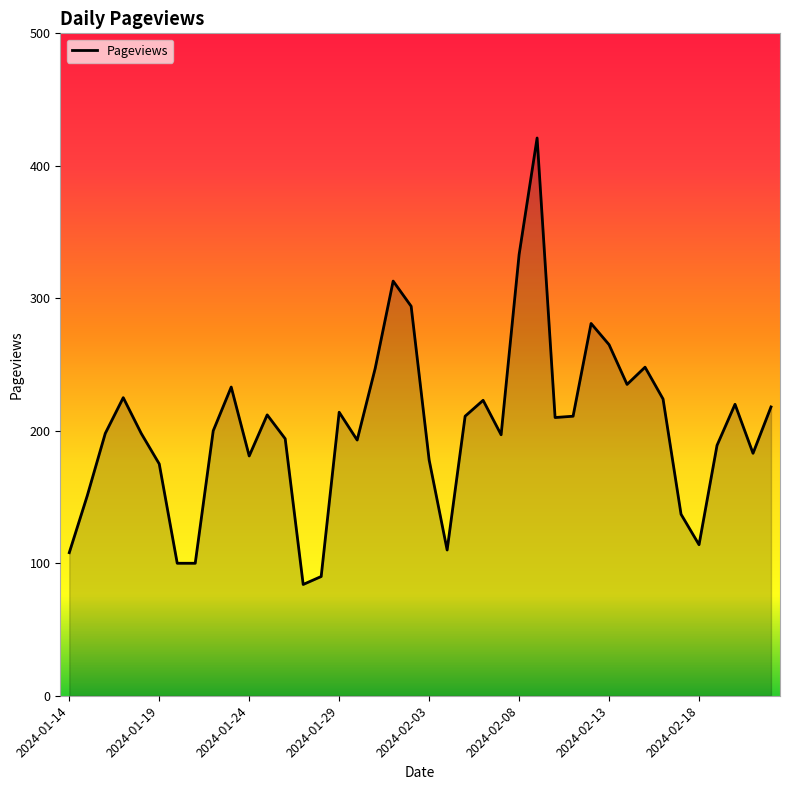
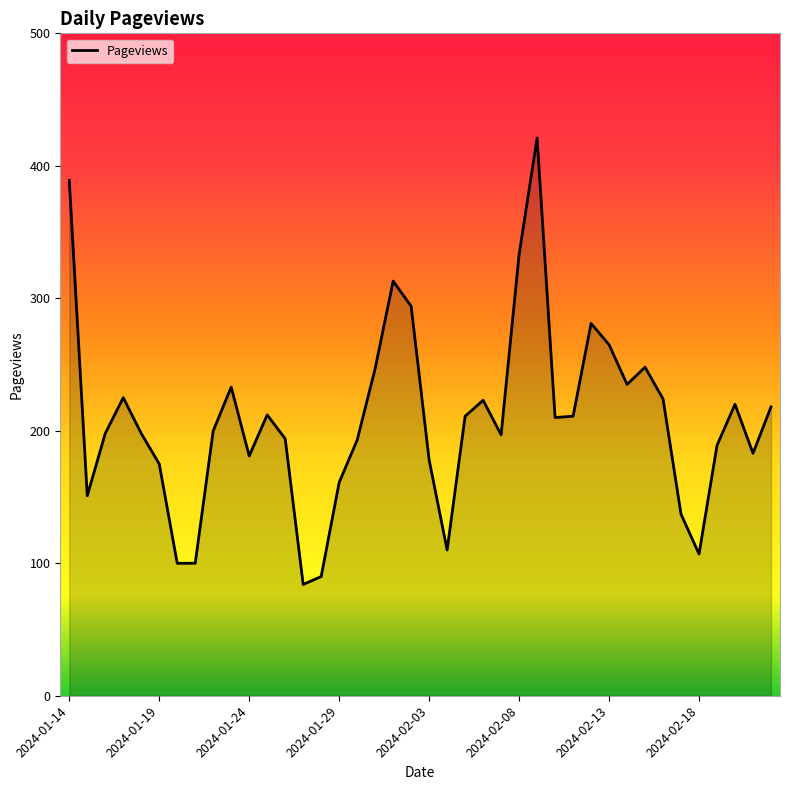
2024-01-14: 108 -> 389
2024-01-29: 214 -> 161
2024-02-18: 114 -> 107
